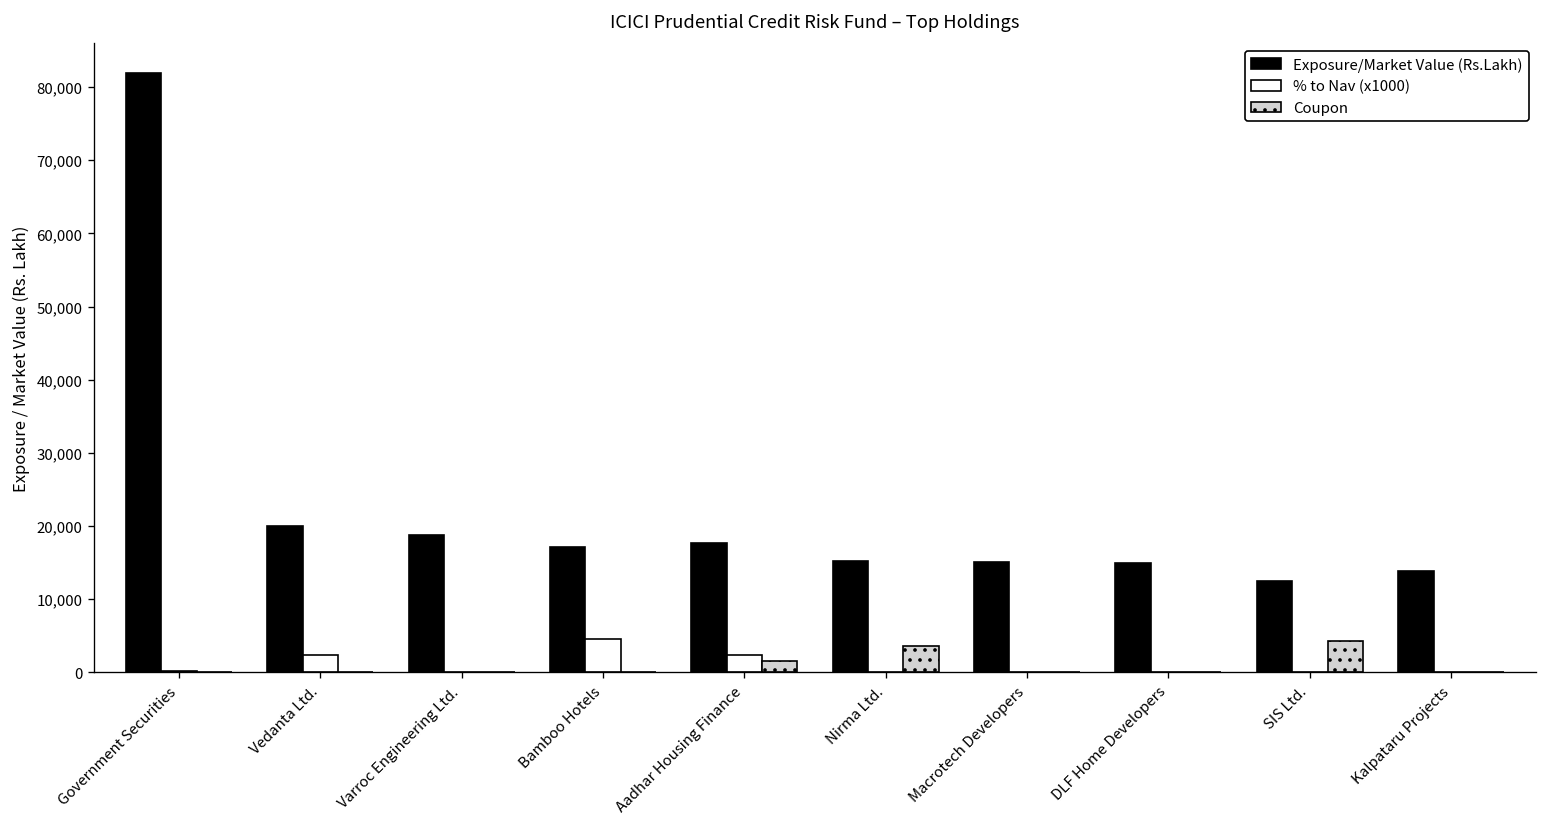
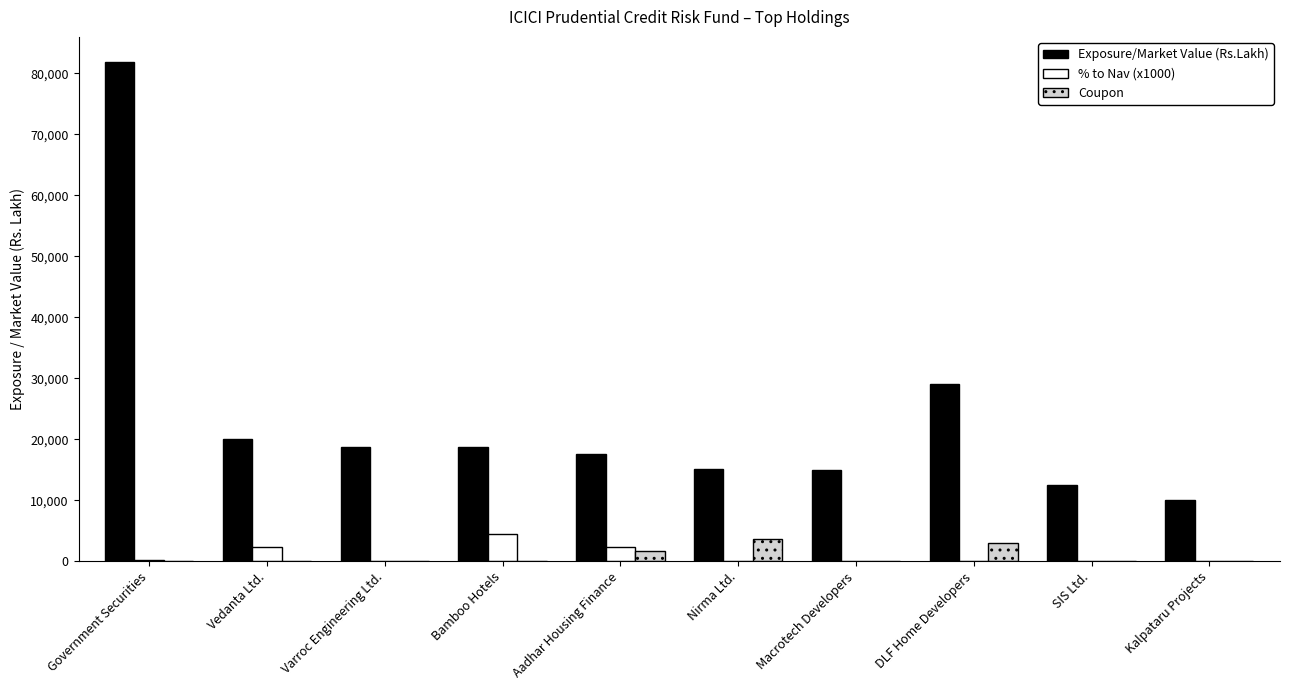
Exposure/Market Value (Rs.Lakh), Bamboo Hotels: 17,000 -> 19,000
Exposure/Market Value (Rs.Lakh), DLF Home Developers: 15,000 -> 29,000
Coupon, DLF Home Developers: 0 -> 3,000
Coupon, SIS Ltd.: 4,000 -> 0
Exposure/Market Value (Rs.Lakh), Kalpataru Projects: 14,000 -> 10,000
